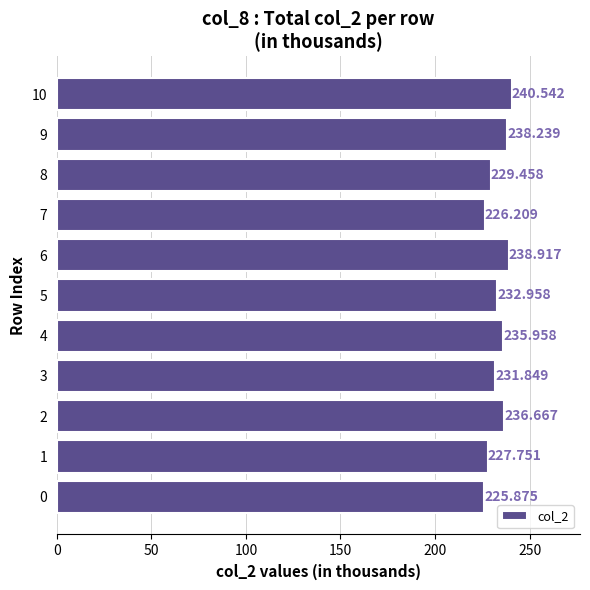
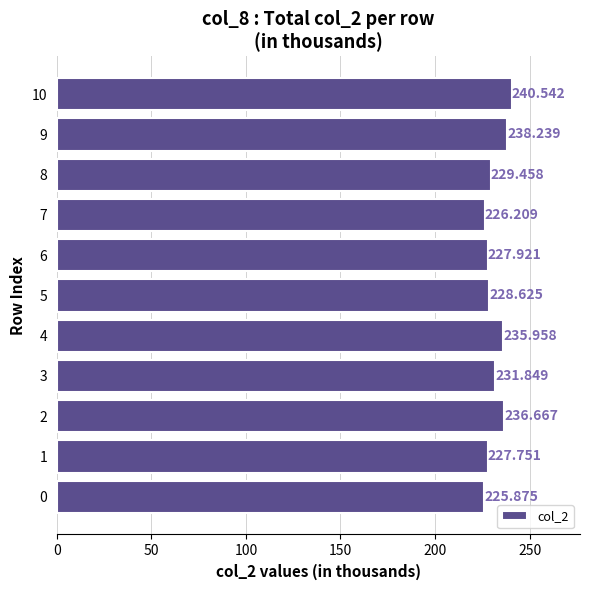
6: 238.917 -> 227.921
5: 232.958 -> 228.625
